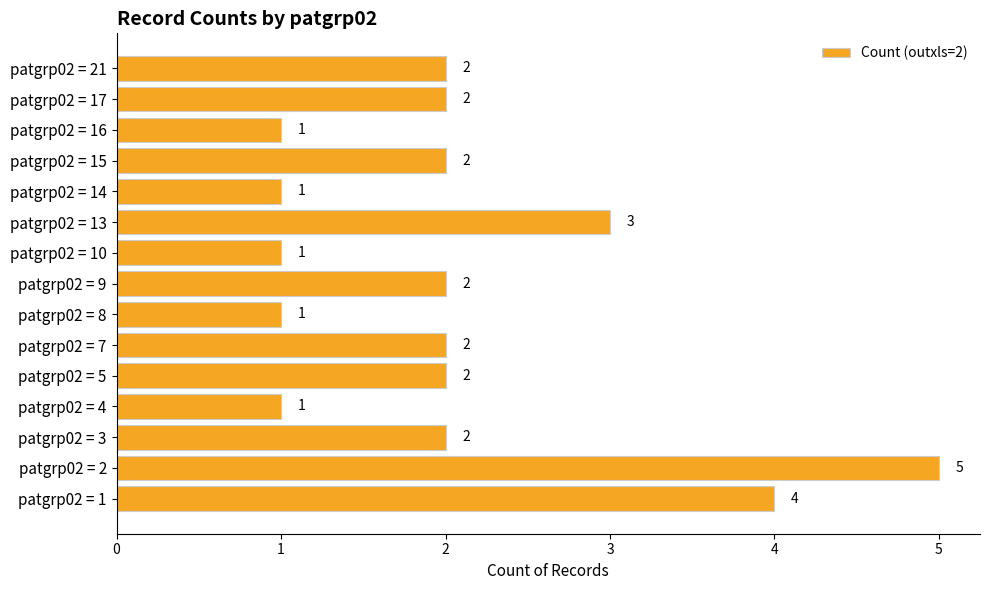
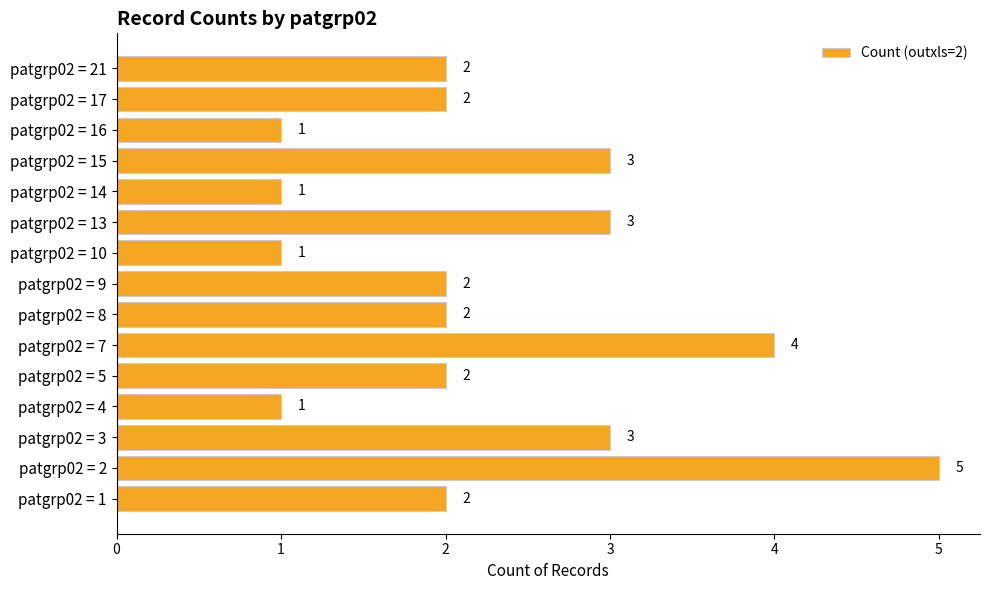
patgrp02 = 15: 2 -> 3
patgrp02 = 8: 1 -> 2
patgrp02 = 7: 2 -> 4
patgrp02 = 3: 2 -> 3
patgrp02 = 1: 4 -> 2
